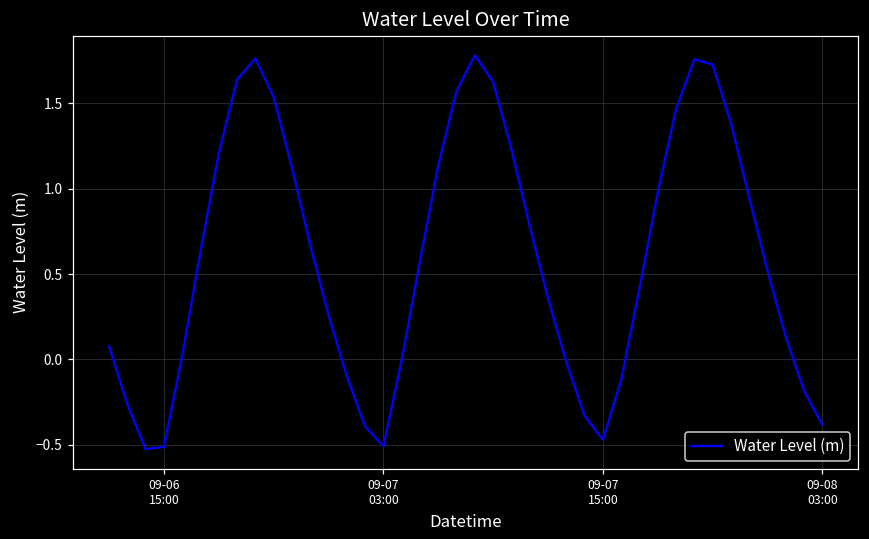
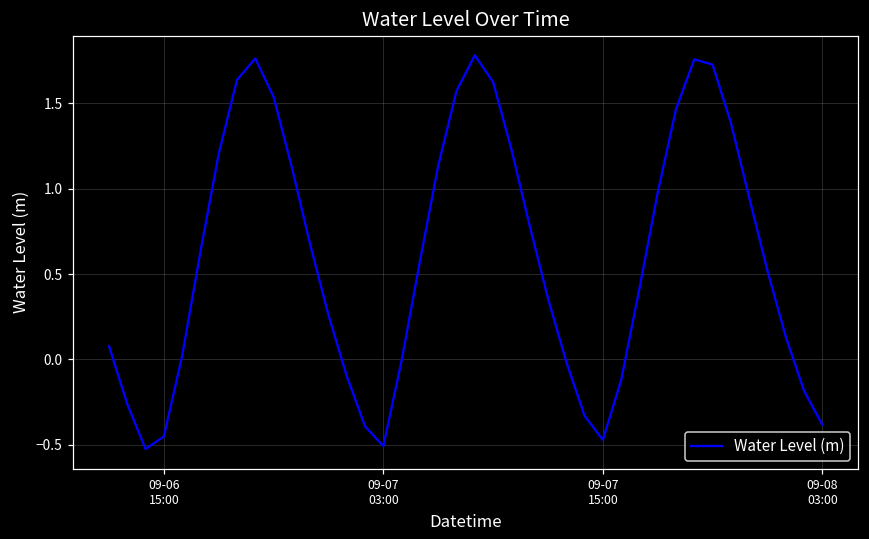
09-06 15:00: -0.51 -> -0.45
